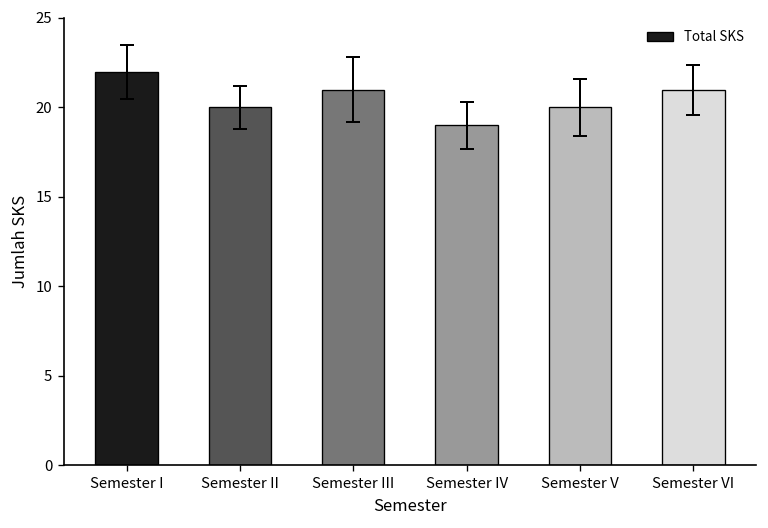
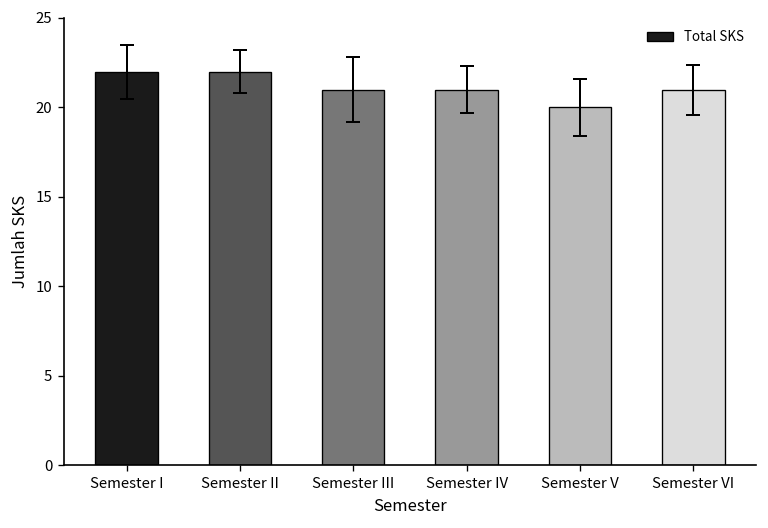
Total SKS, Semester II: 20 -> 22
Total SKS, Semester IV: 19 -> 21
